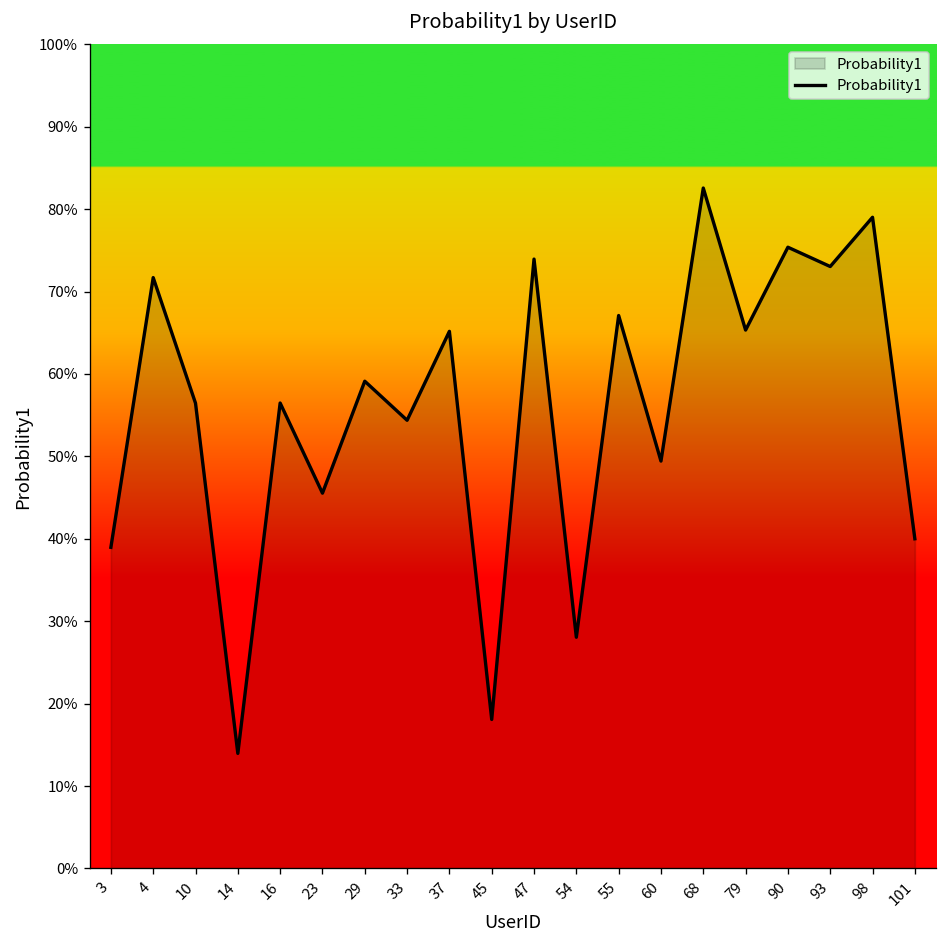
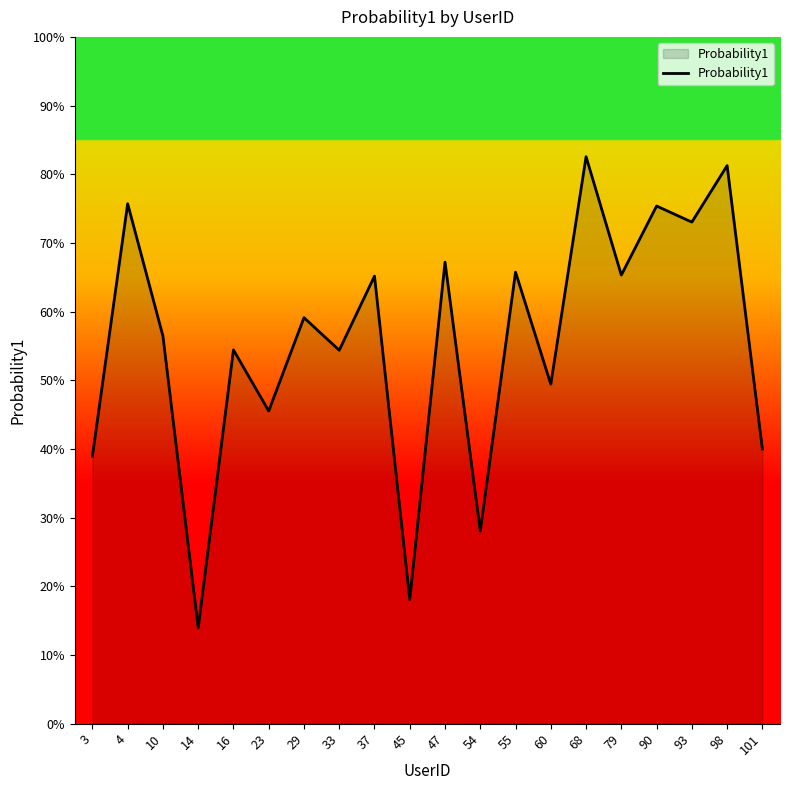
4: 72% -> 76%
16: 56% -> 54%
47: 74% -> 67%
55: 67% -> 66%
98: 79% -> 81%
